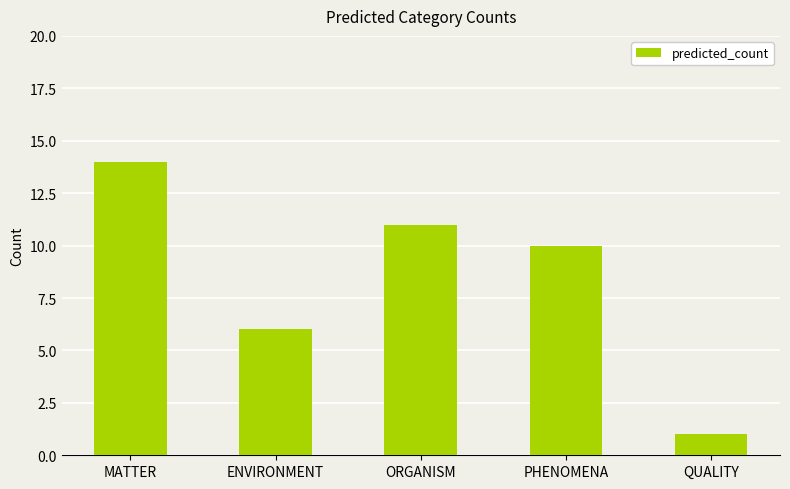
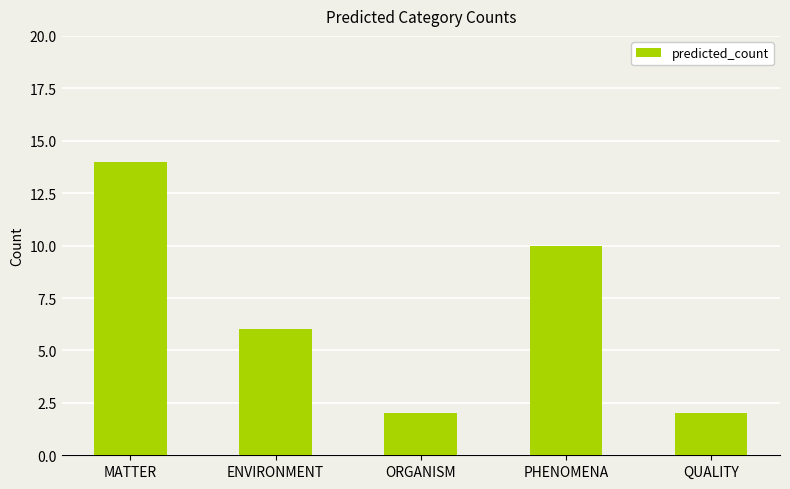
ORGANISM: 11 -> 2
QUALITY: 1 -> 2
